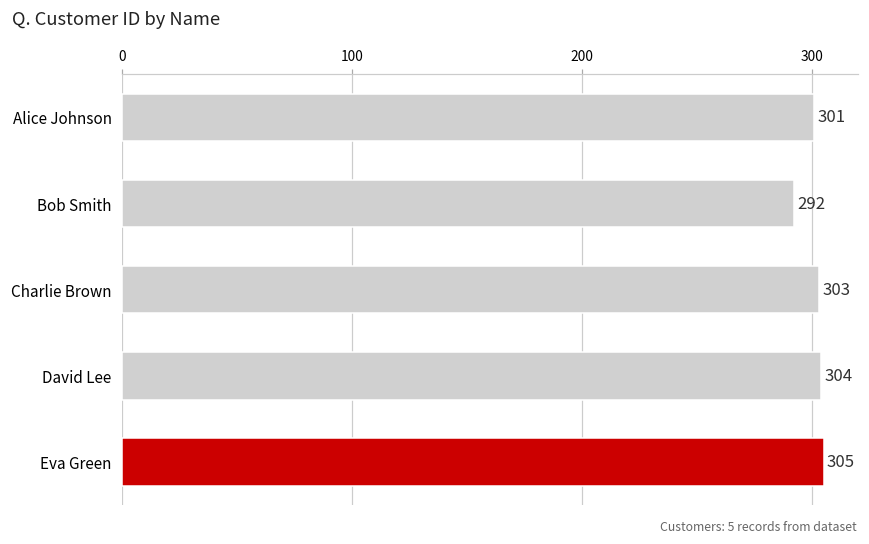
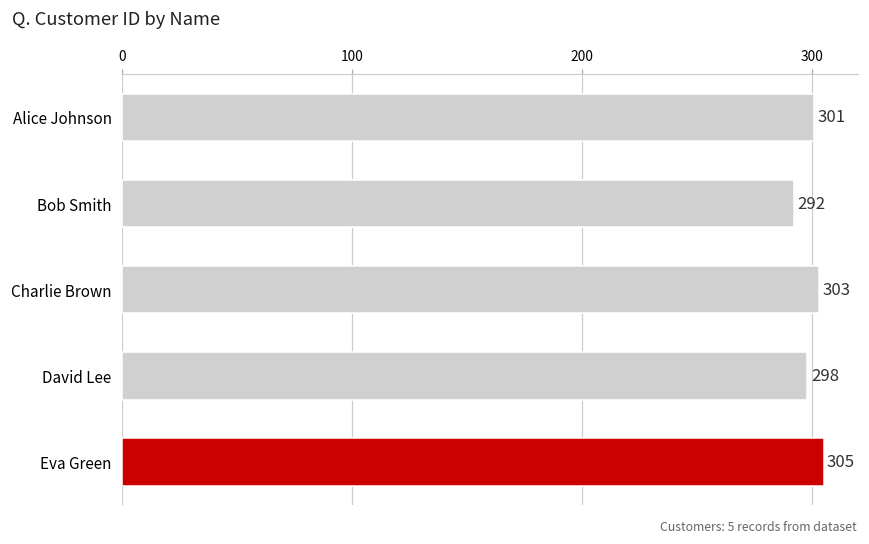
David Lee: 304 -> 298
